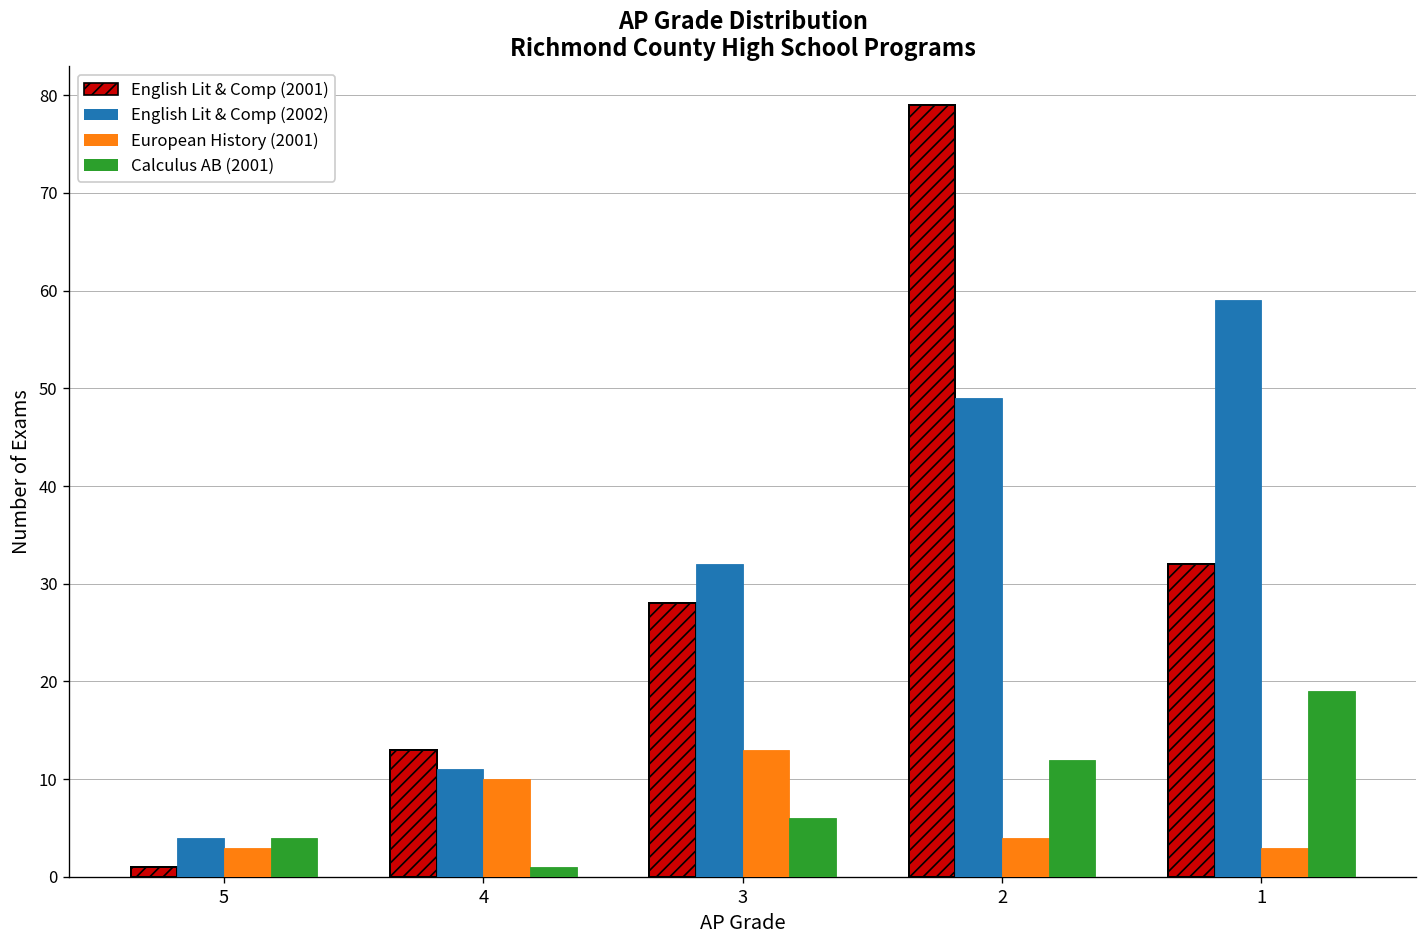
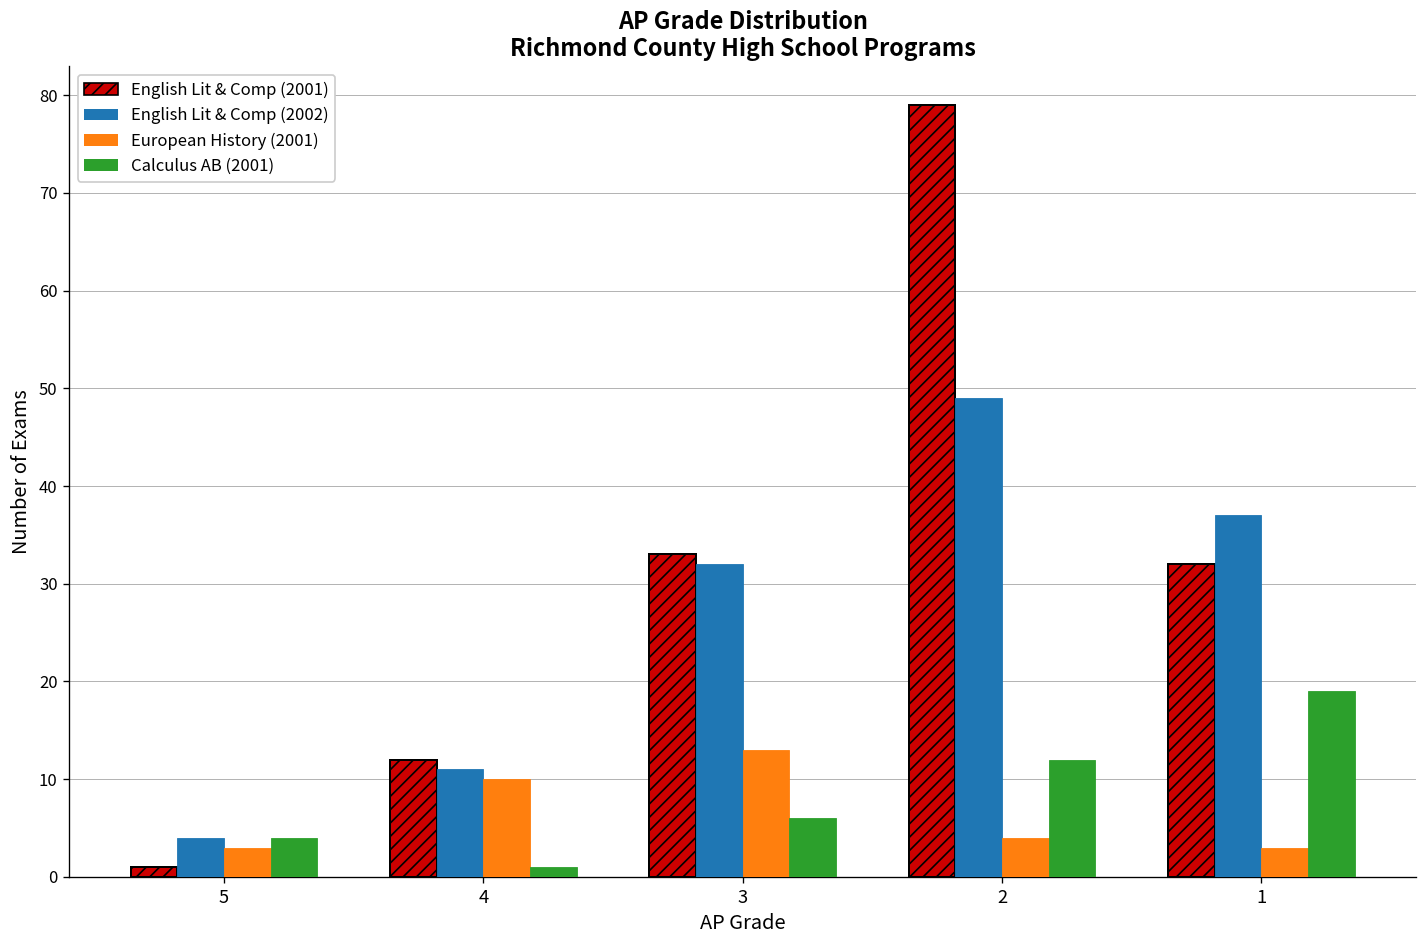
English Lit & Comp (2001), 4: 13 -> 12
English Lit & Comp (2001), 3: 28 -> 33
English Lit & Comp (2002), 1: 59 -> 37
